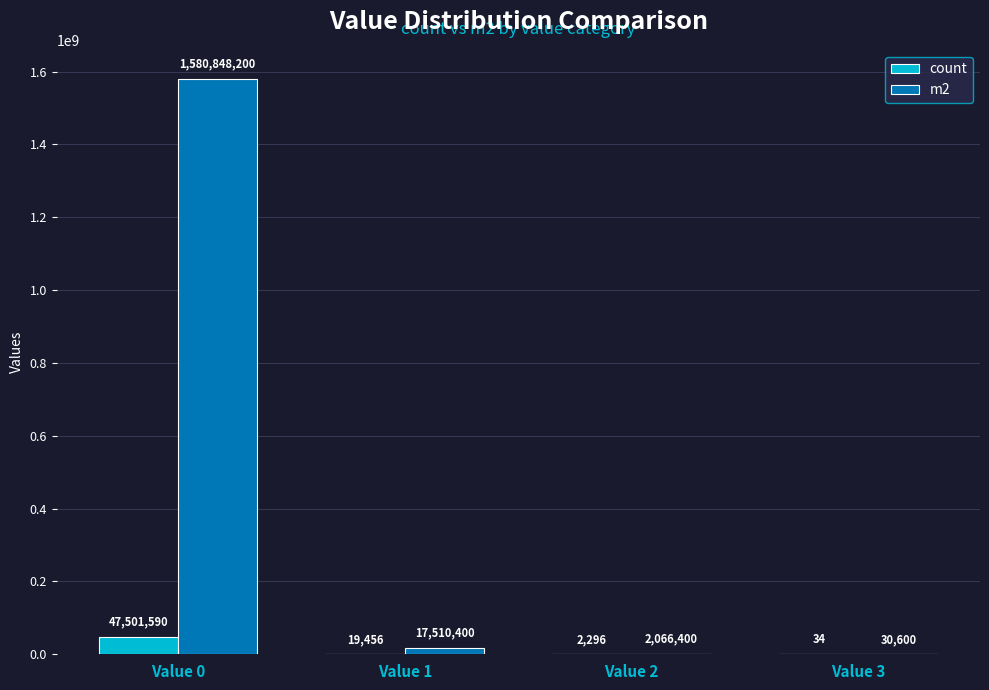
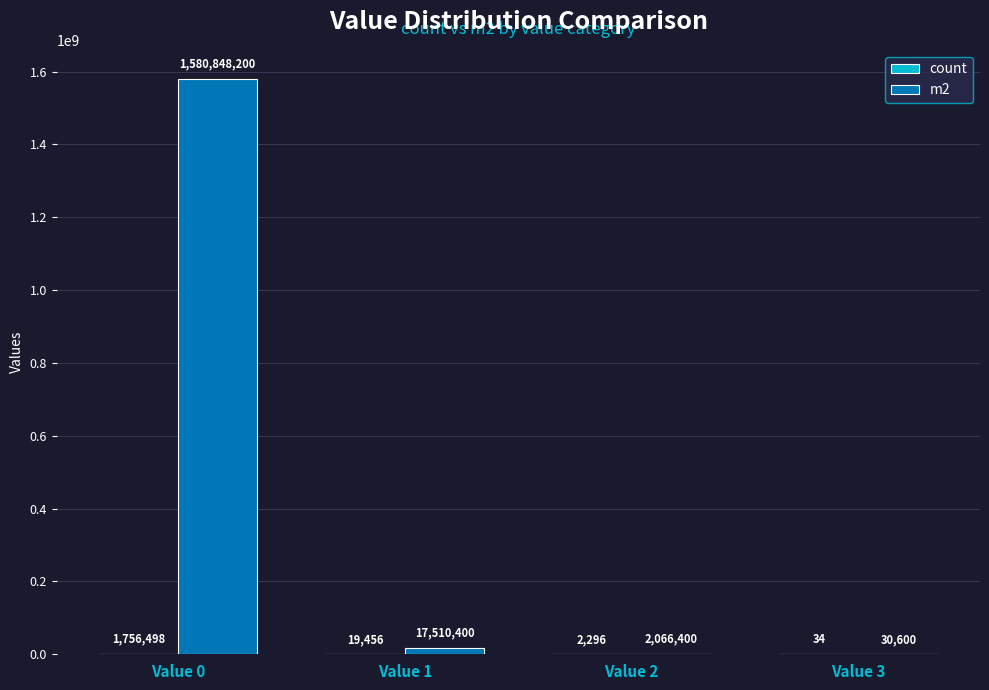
count, Value 0: 47,501,590 -> 1,756,498
